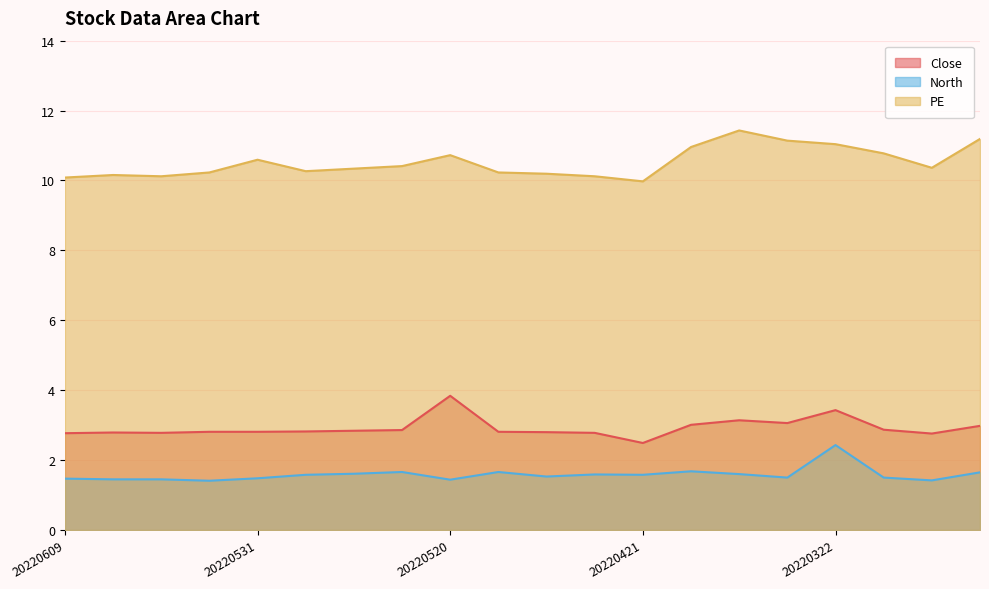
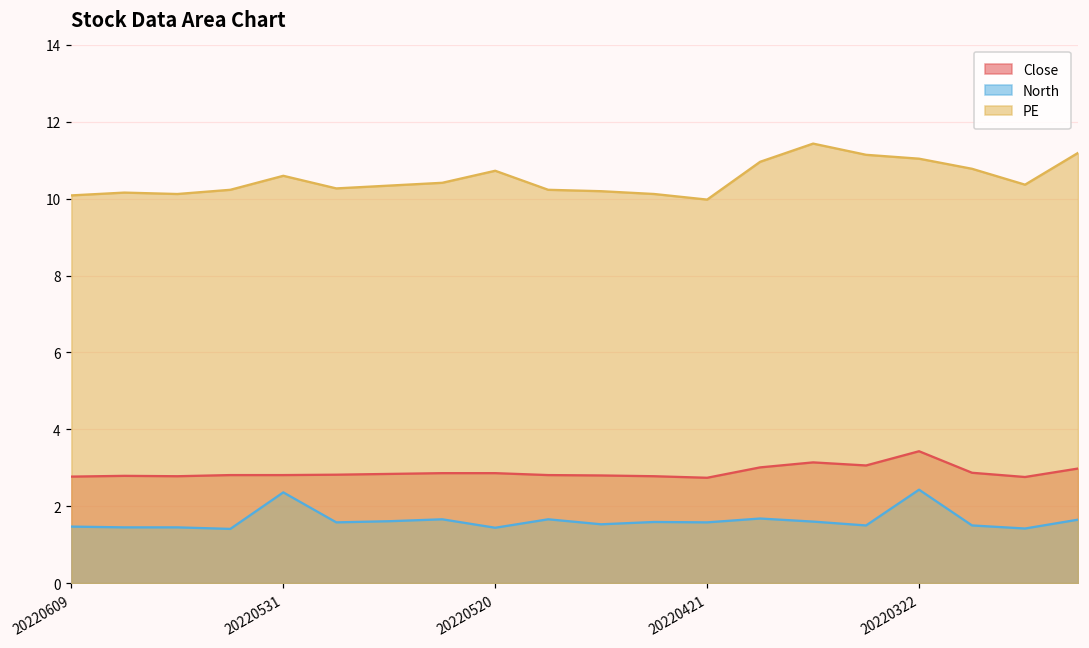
North, 20220531: 1.5 -> 2.4
Close, 20220520: 3.8 -> 2.9
Close, 20220421: 2.5 -> 2.7
